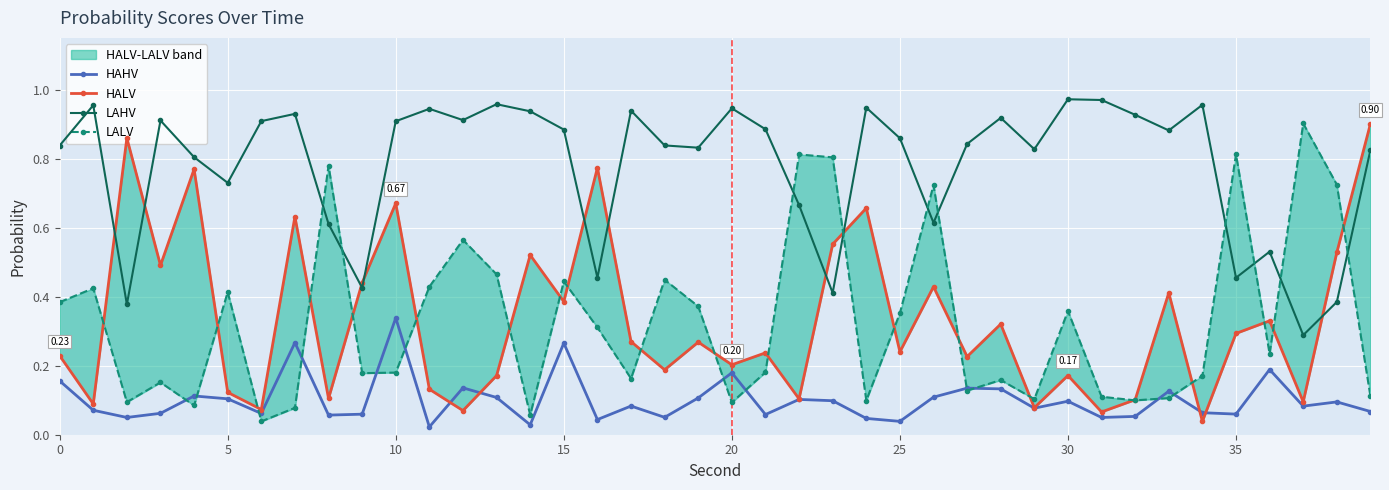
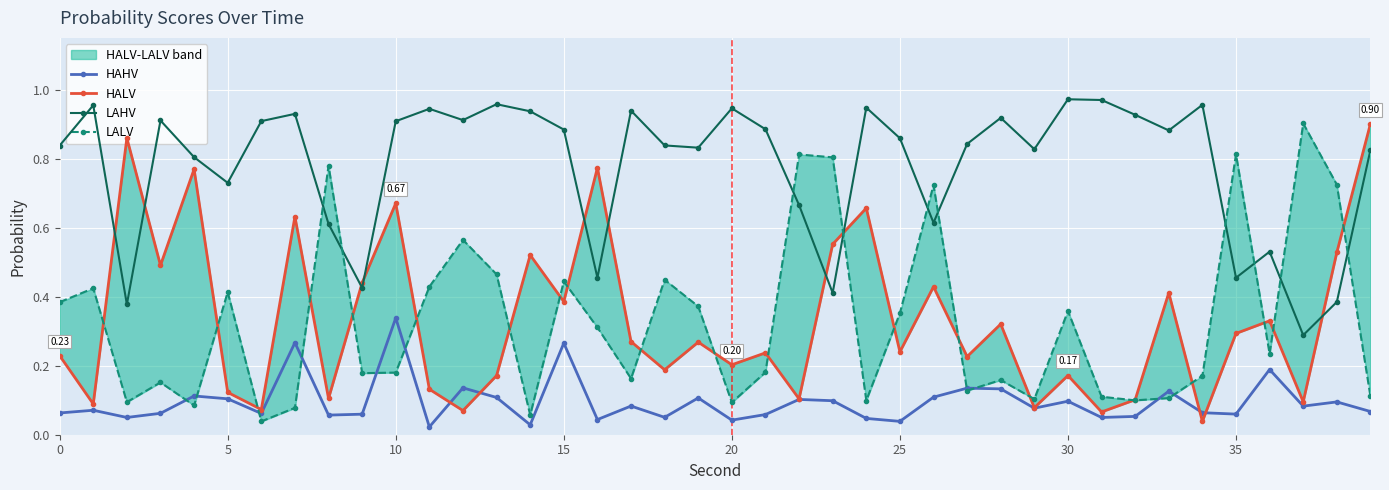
HAHV, 0: 0.16 -> 0.06
HAHV, 20: 0.18 -> 0.04
